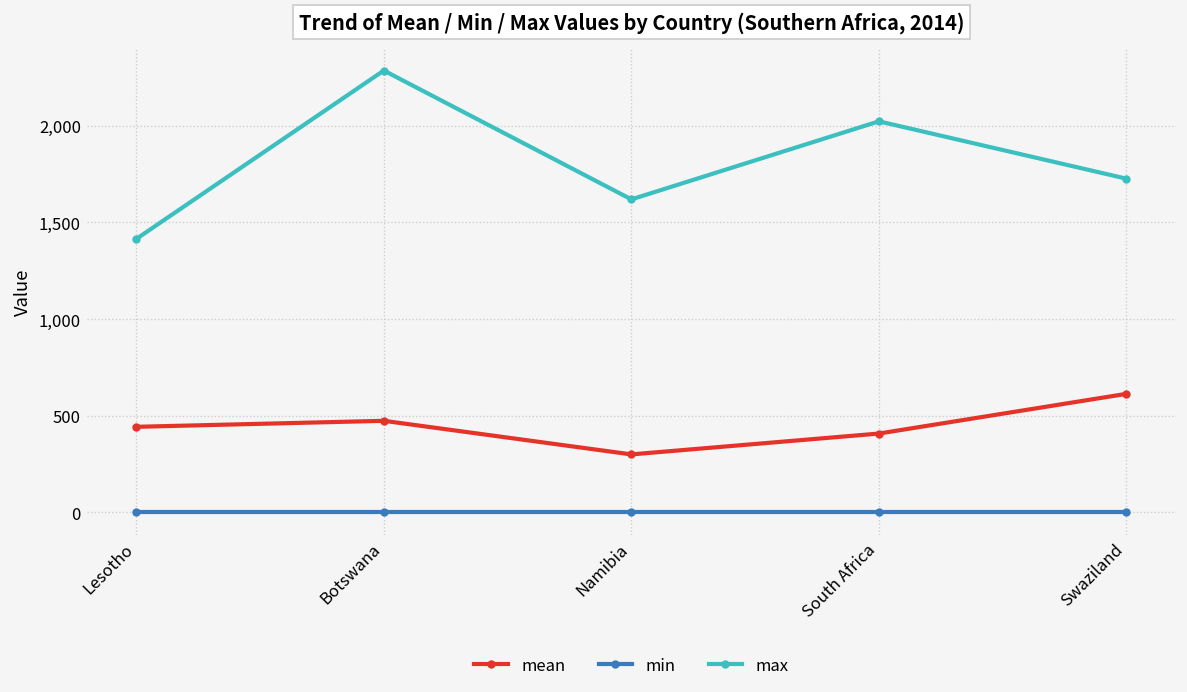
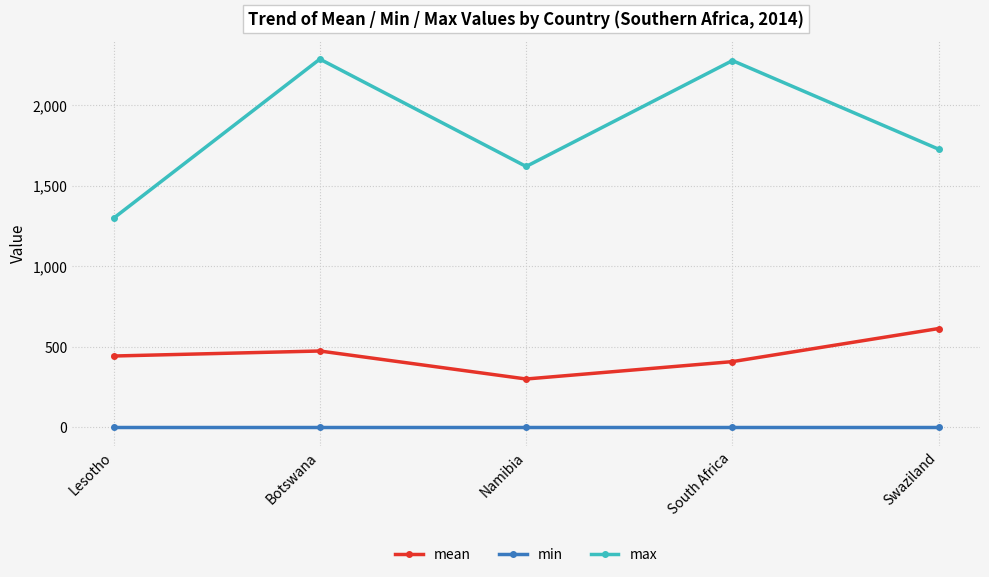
max, Lesotho: 1,410 -> 1,300
max, South Africa: 2,020 -> 2,280
